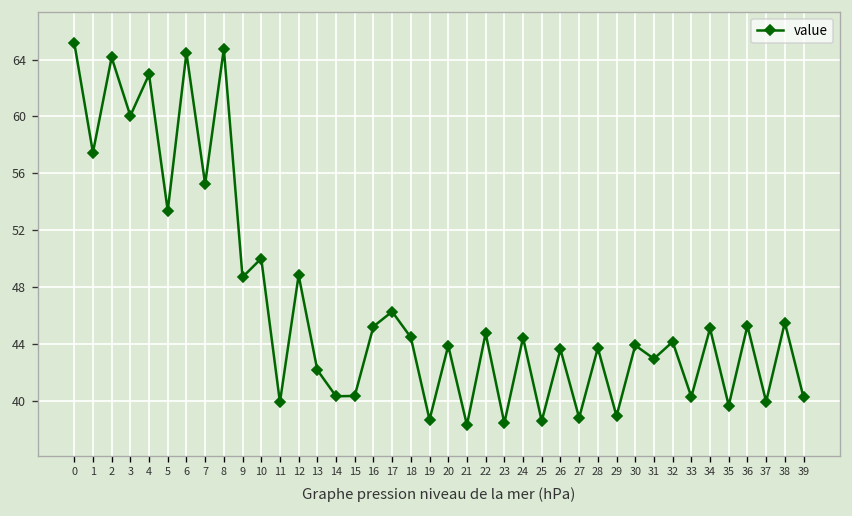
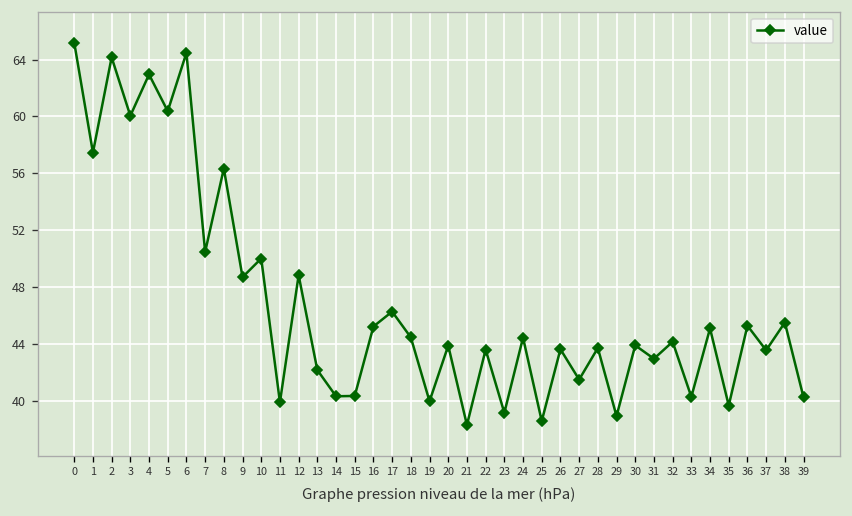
5: 53.4 -> 60.4
7: 55.3 -> 50.5
8: 64.8 -> 56.3
19: 38.7 -> 40.0
22: 44.8 -> 43.6
23: 38.4 -> 39.2
27: 38.8 -> 41.5
37: 40.0 -> 43.6
